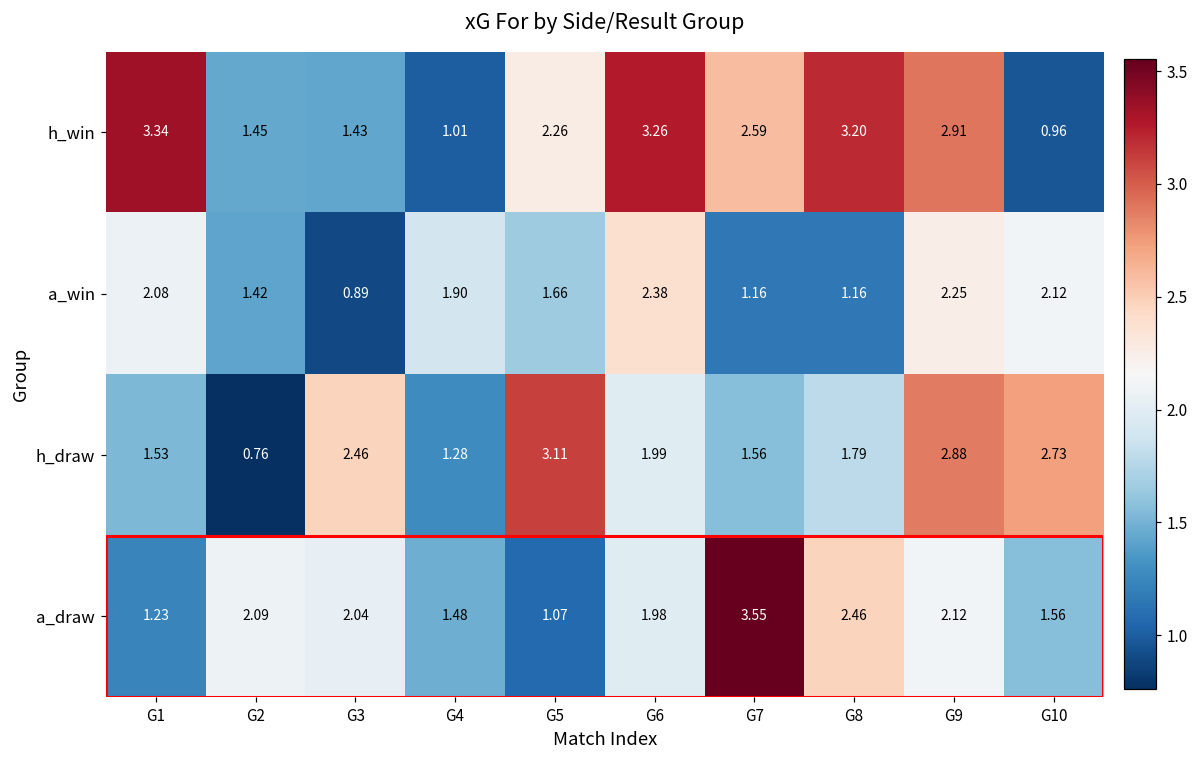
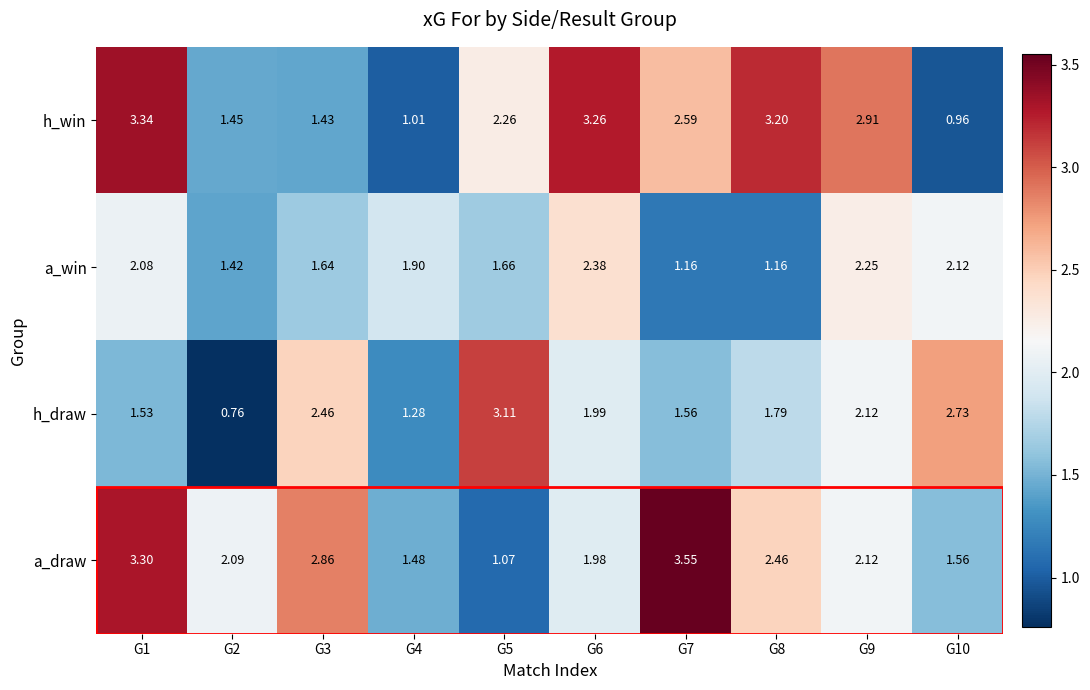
a_win, G3: 0.89 -> 1.64
h_draw, G9: 2.88 -> 2.12
a_draw, G1: 1.23 -> 3.30
a_draw, G3: 2.04 -> 2.86
